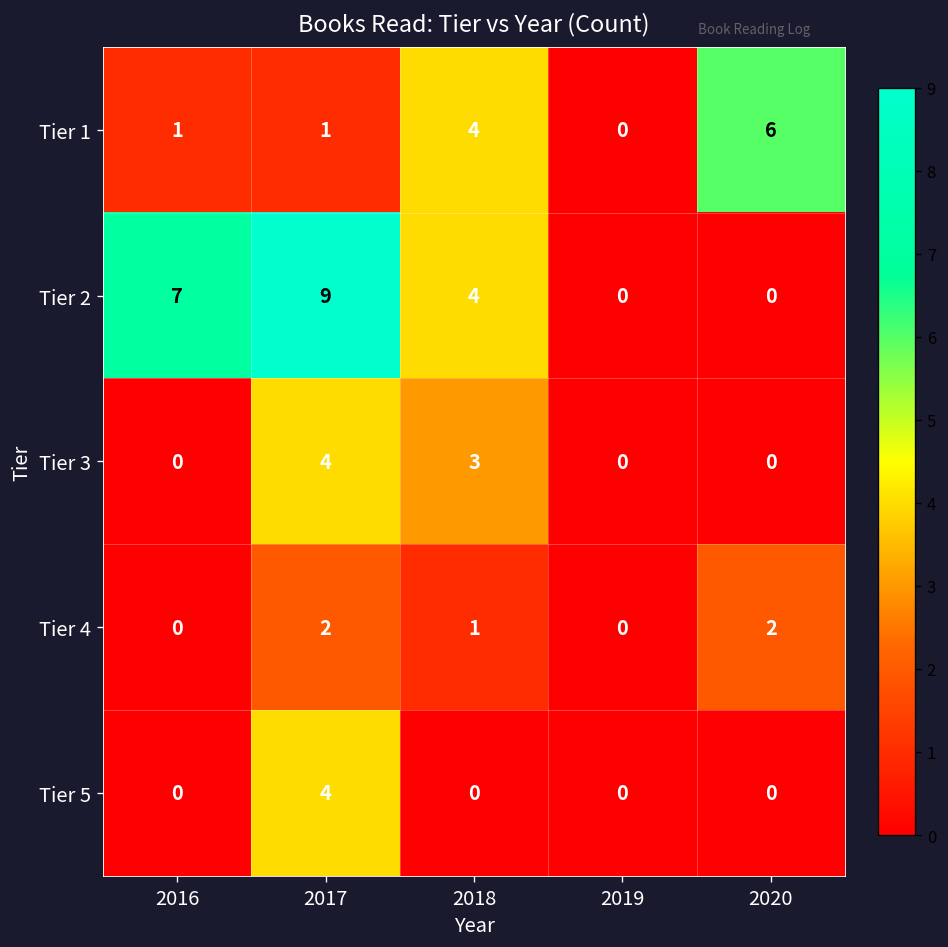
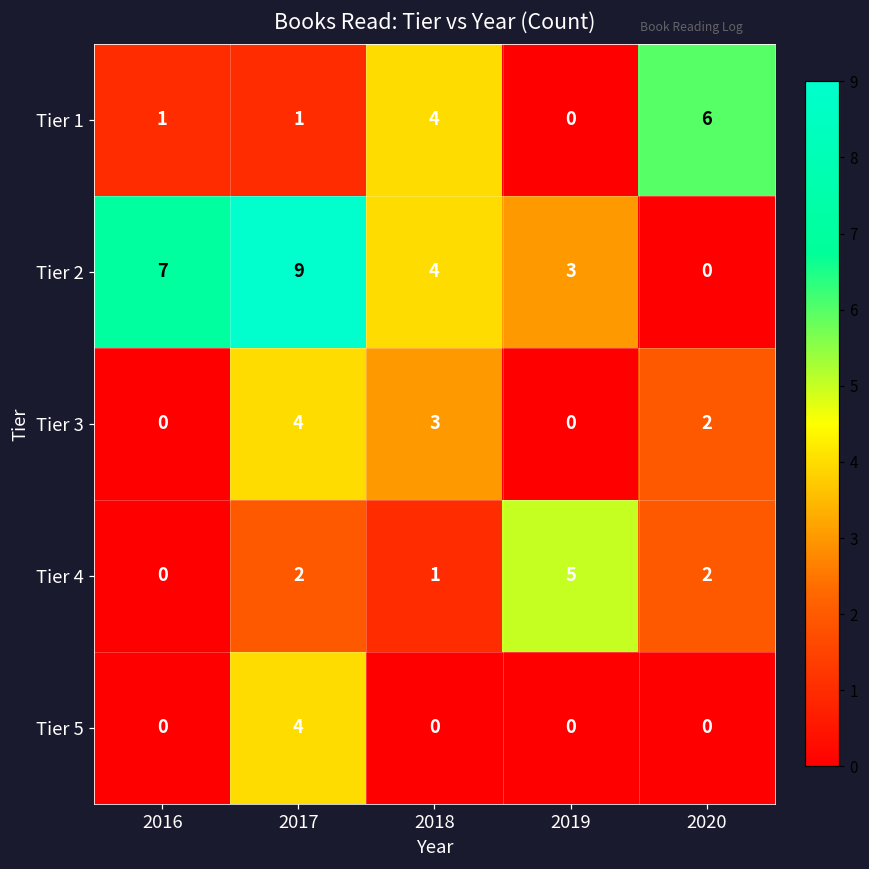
Tier 2, 2019: 0 -> 3
Tier 3, 2020: 0 -> 2
Tier 4, 2019: 0 -> 5
